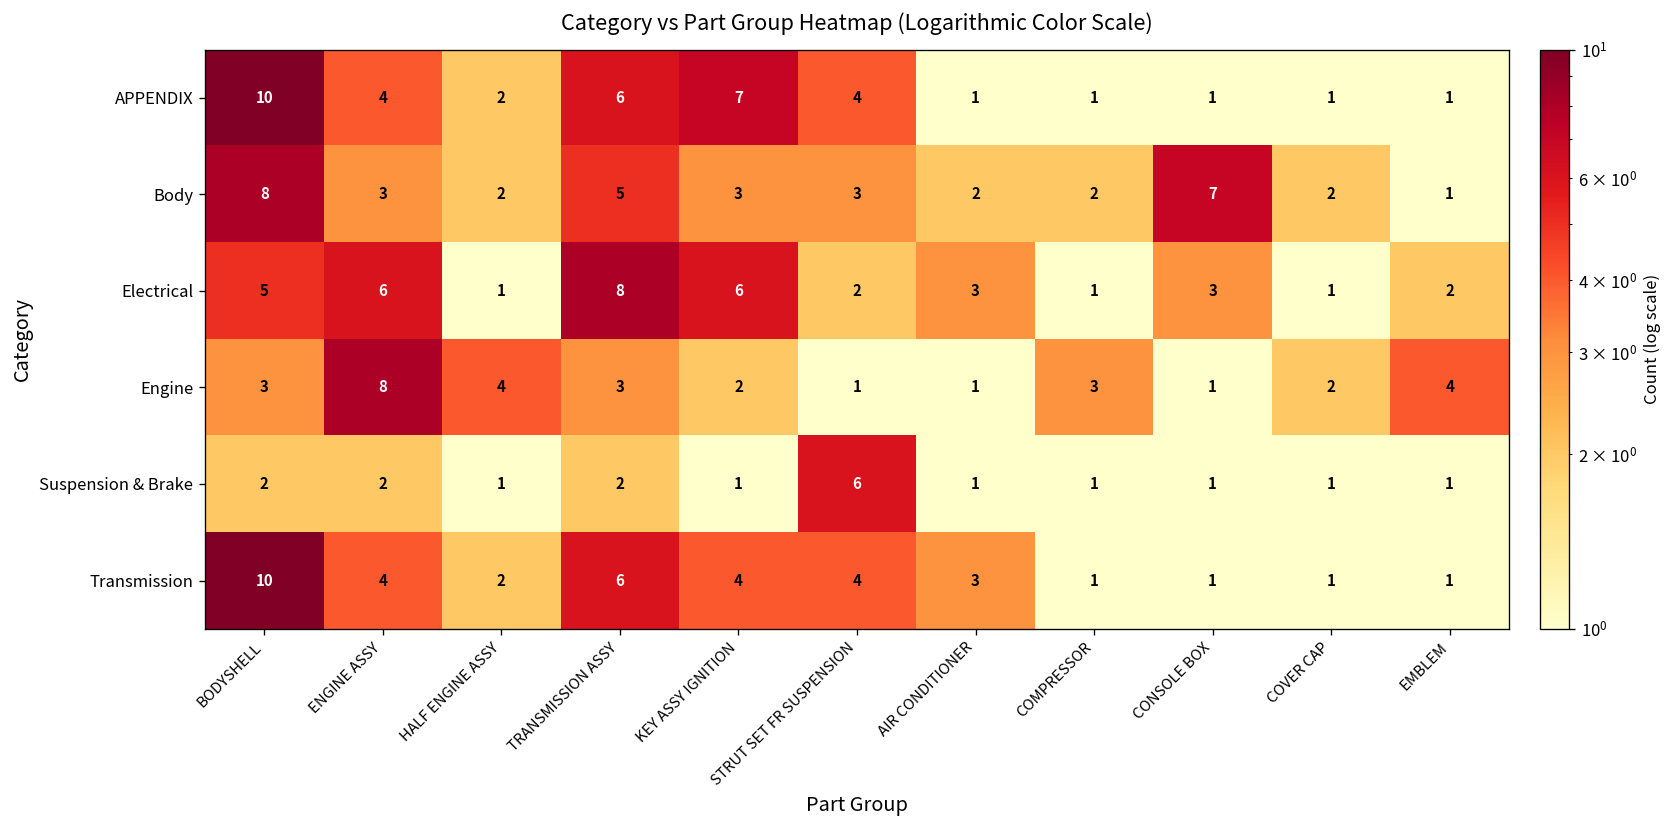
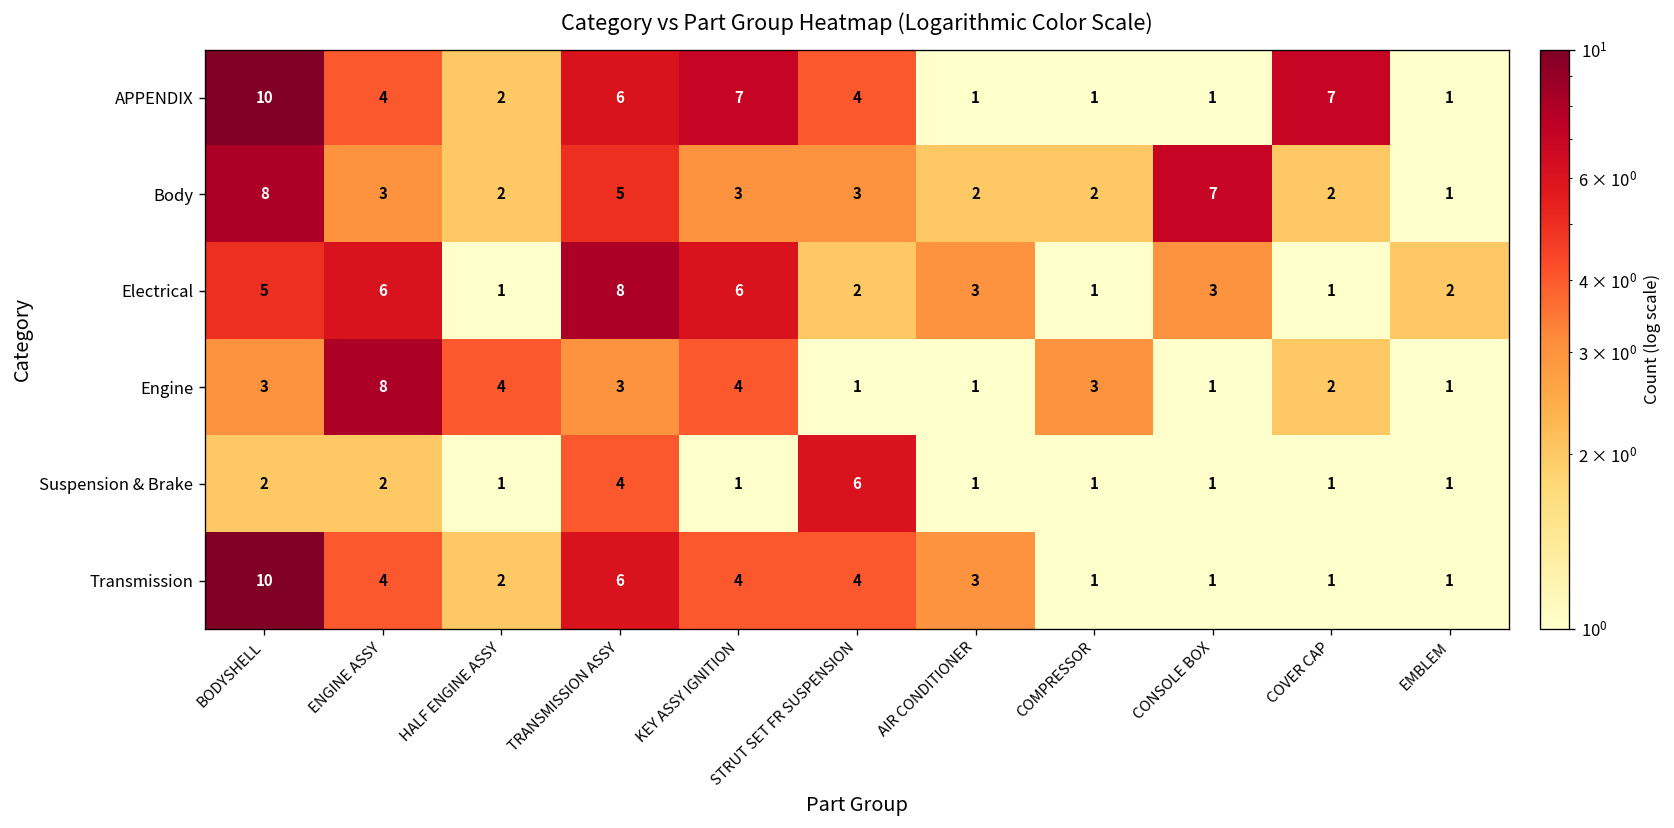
APPENDIX, COVER CAP: 1 -> 7
Engine, KEY ASSY IGNITION: 2 -> 4
Engine, EMBLEM: 4 -> 1
Suspension & Brake, TRANSMISSION ASSY: 2 -> 4
